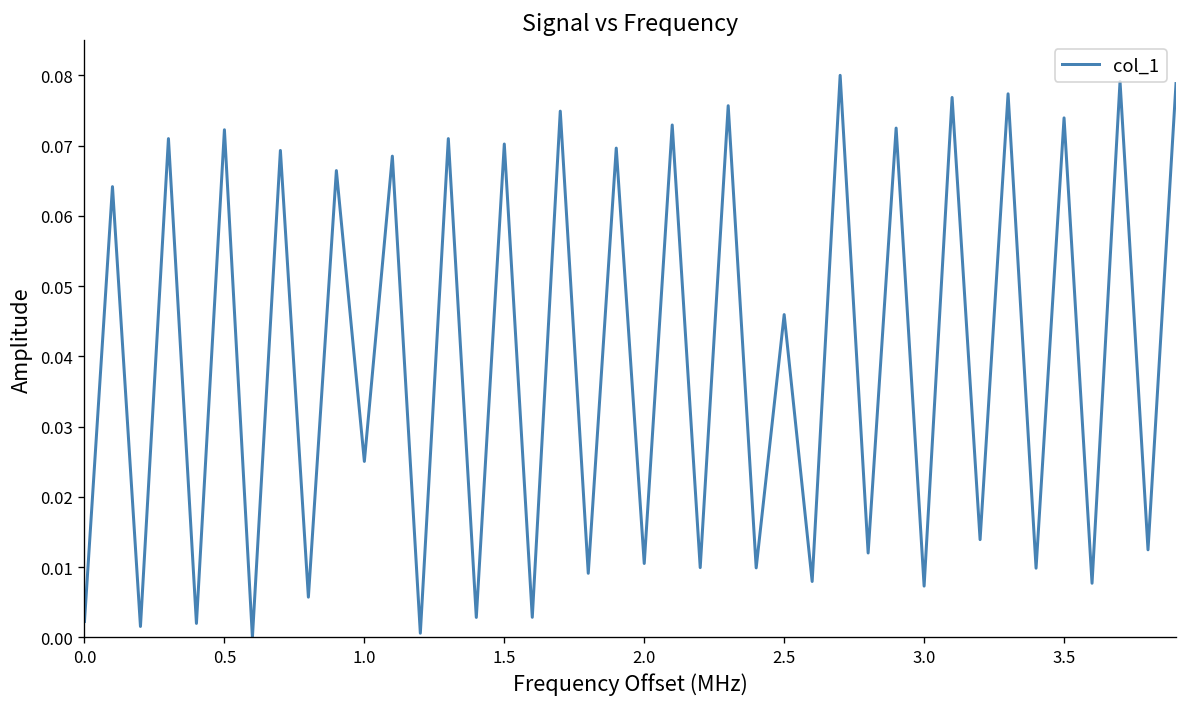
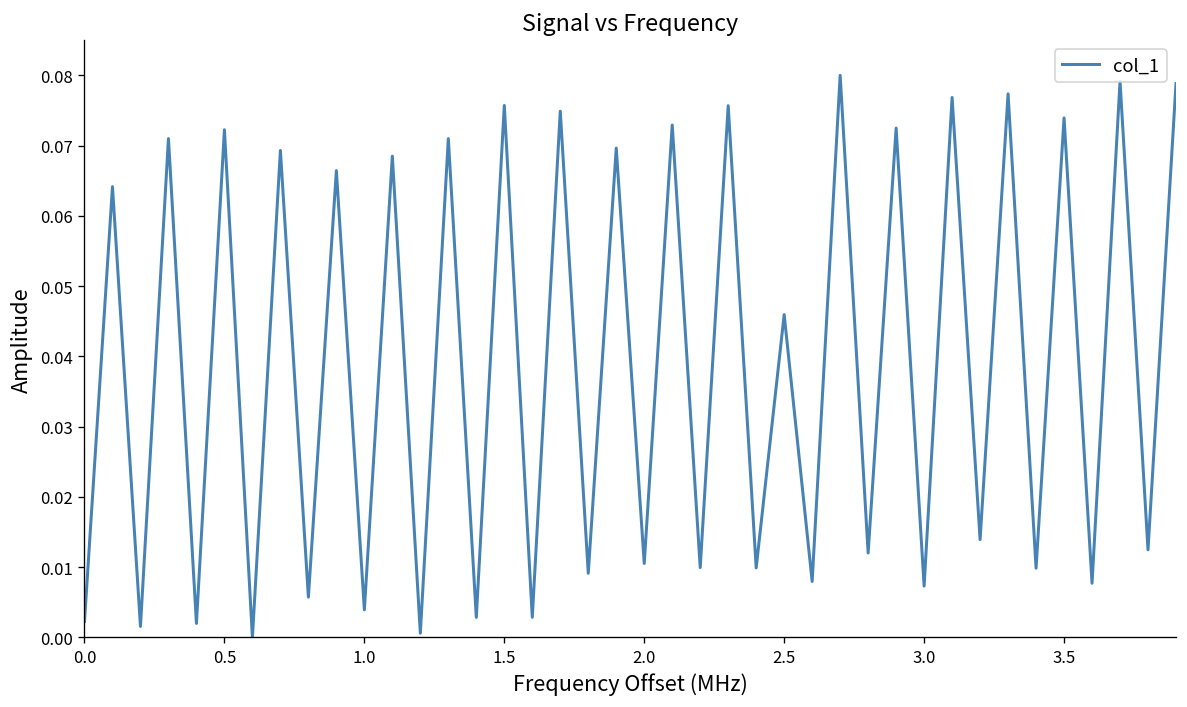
1.0: 0.025 -> 0.004
1.5: 0.070 -> 0.076
